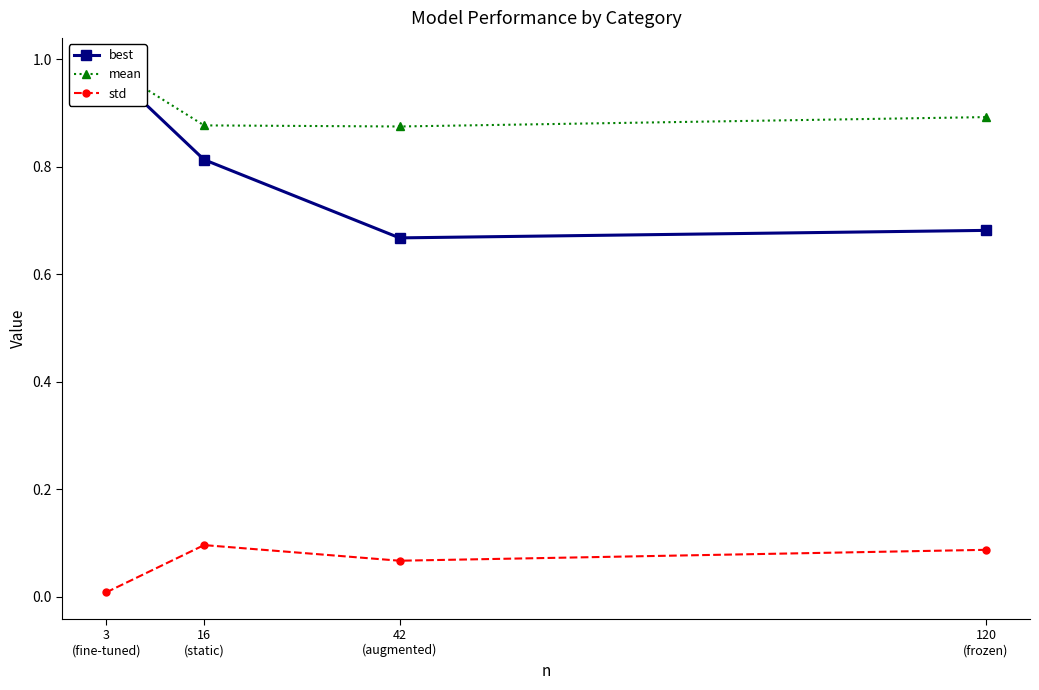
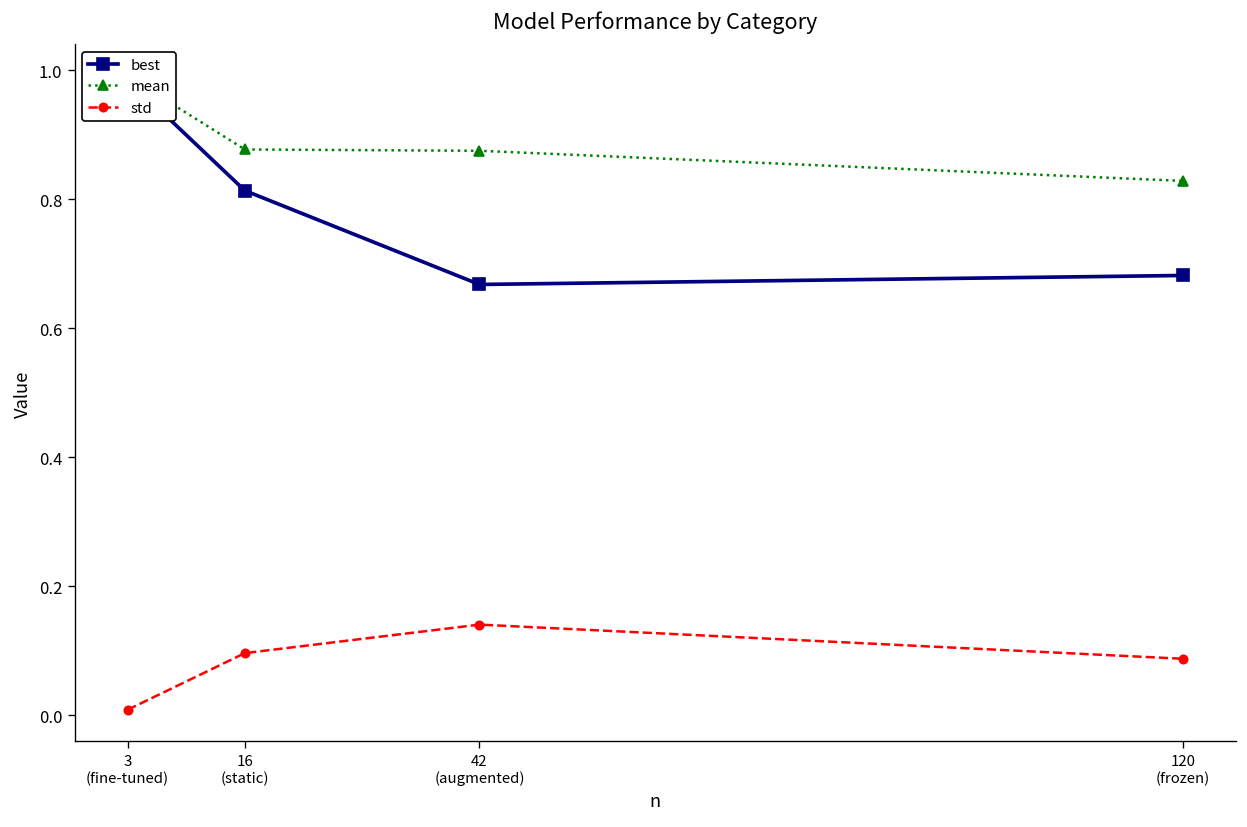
std, 42 (augmented): 0.07 -> 0.14
mean, 120 (frozen): 0.89 -> 0.83
